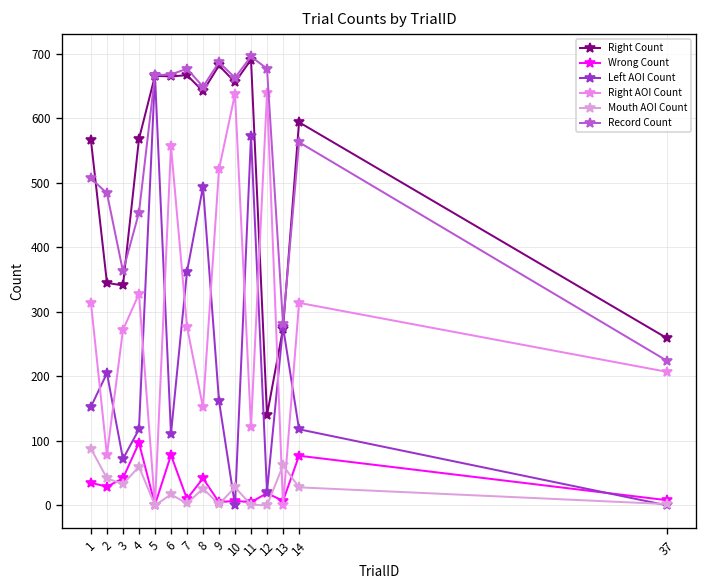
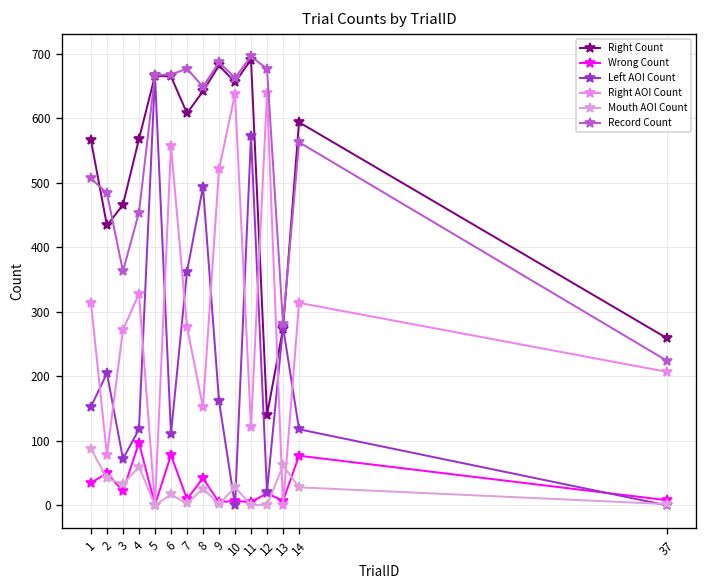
Right Count, 2: 350 -> 430
Wrong Count, 2: 30 -> 50
Right Count, 3: 340 -> 470
Wrong Count, 3: 40 -> 20
Right Count, 7: 670 -> 610
